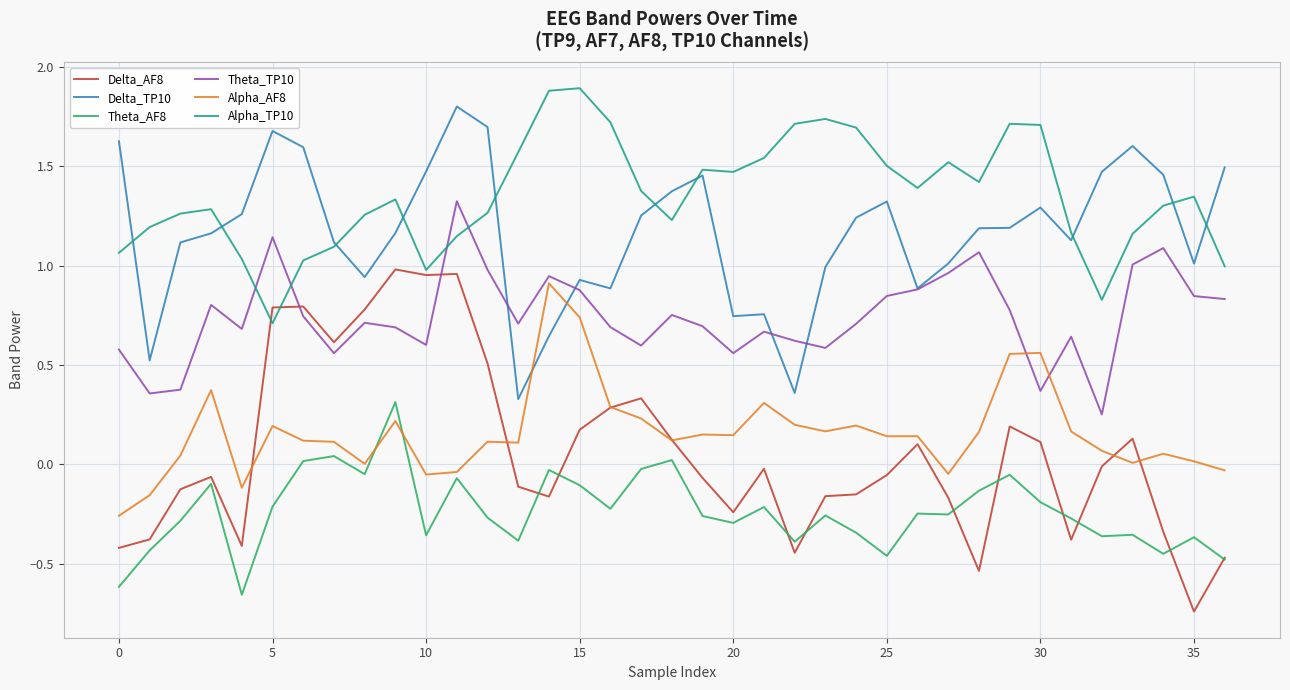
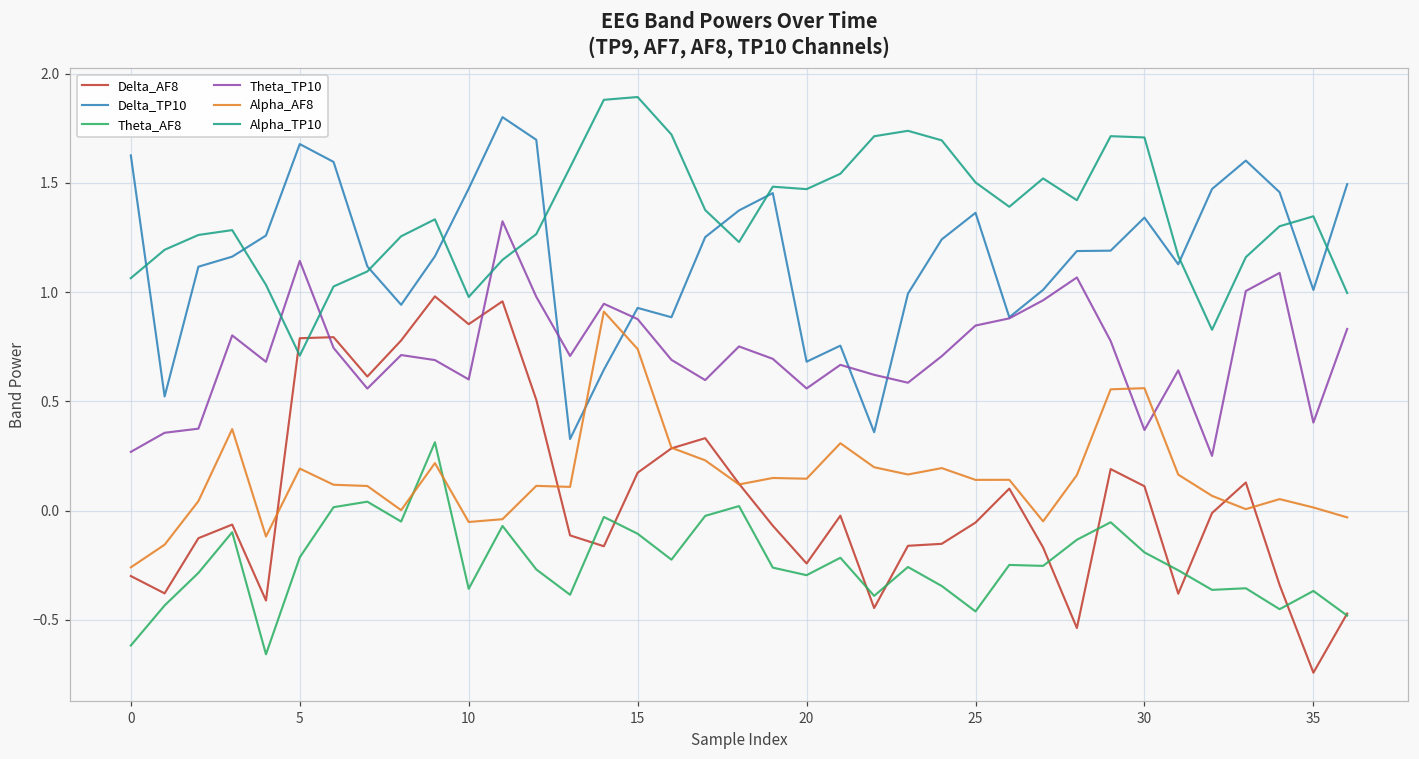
Delta_AF8, 0: -0.42 -> -0.30
Theta_TP10, 0: 0.58 -> 0.27
Delta_AF8, 10: 0.95 -> 0.85
Delta_TP10, 20: 0.75 -> 0.68
Delta_TP10, 25: 1.32 -> 1.36
Delta_TP10, 30: 1.29 -> 1.34
Theta_TP10, 35: 0.85 -> 0.40
